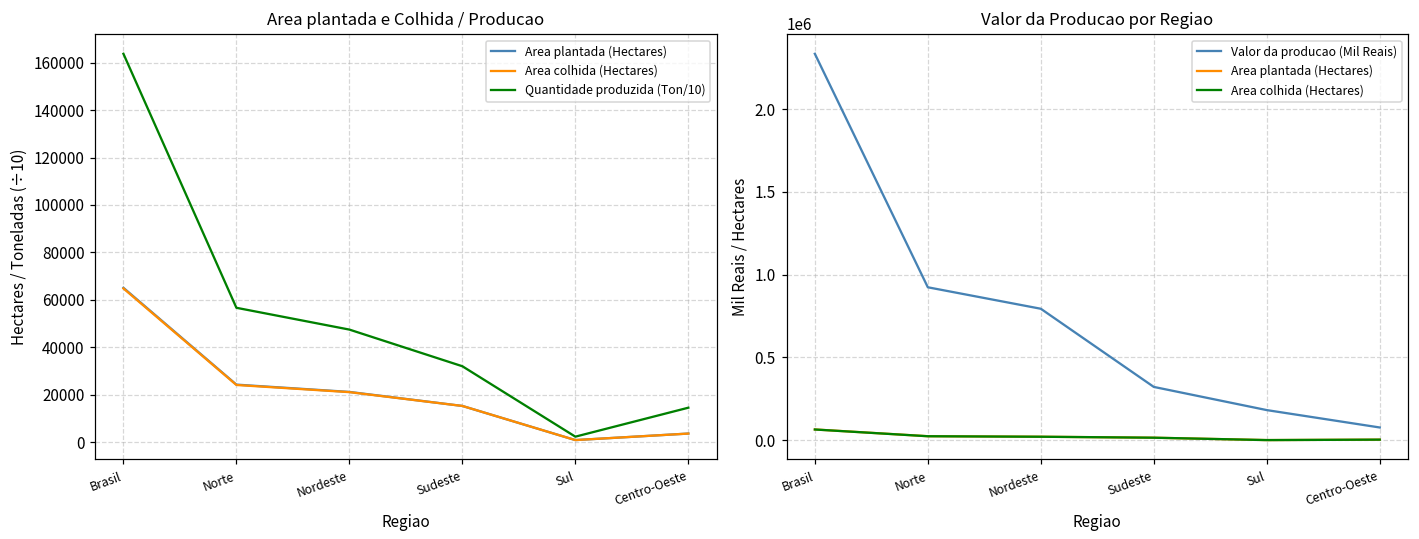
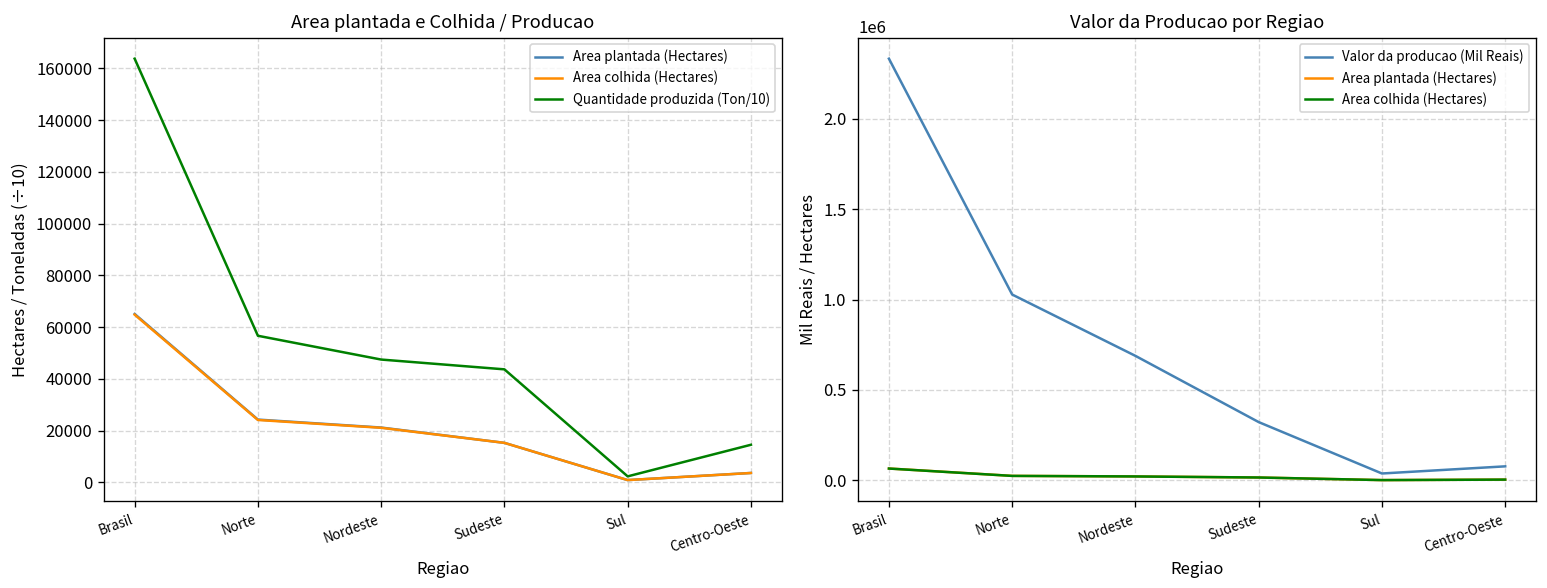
Area plantada e Colhida / Producao, Quantidade produzida (Ton/10), Sudeste: 32000 -> 44000
Valor da Producao por Regiao, Valor da producao (Mil Reais), Norte: 920000 -> 1030000
Valor da Producao por Regiao, Valor da producao (Mil Reais), Nordeste: 790000 -> 690000
Valor da Producao por Regiao, Valor da producao (Mil Reais), Sul: 180000 -> 40000
